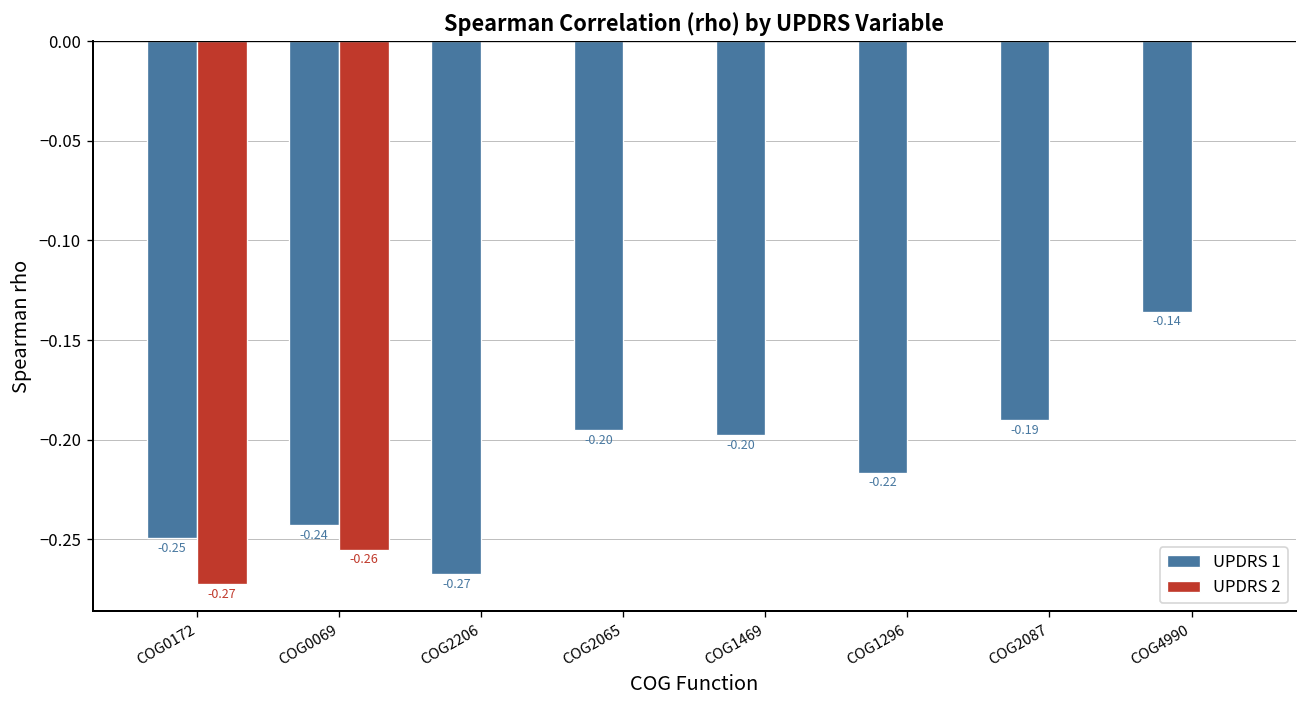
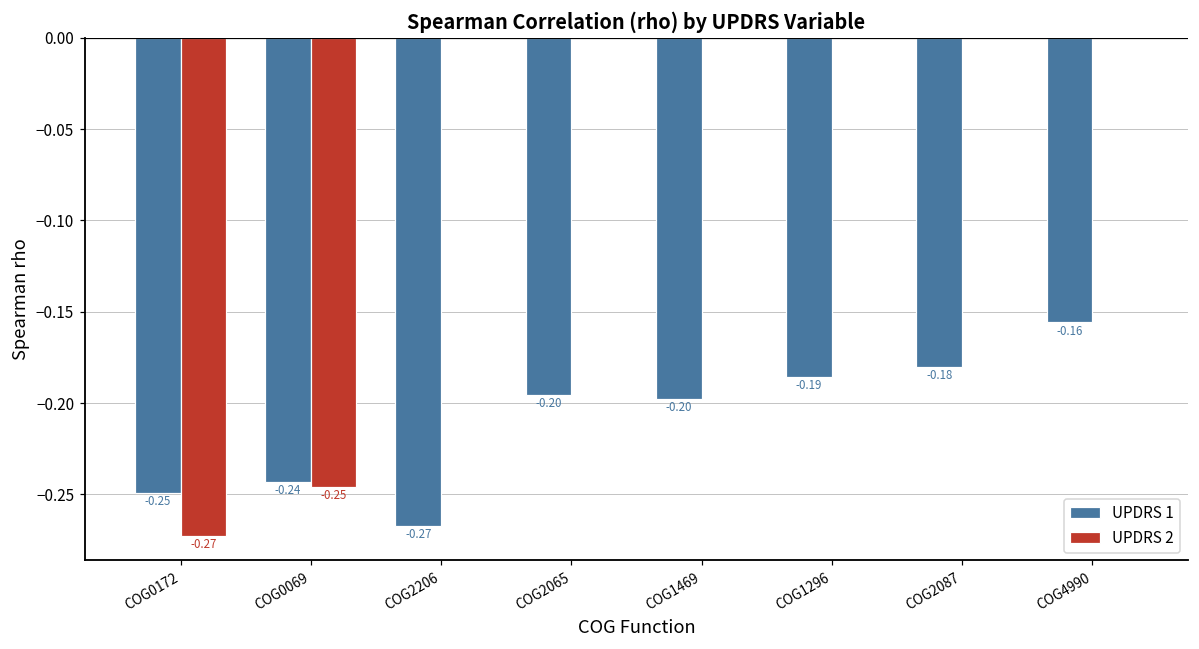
UPDRS 2, COG0069: -0.26 -> -0.25
UPDRS 1, COG1296: -0.22 -> -0.19
UPDRS 1, COG2087: -0.19 -> -0.18
UPDRS 1, COG4990: -0.14 -> -0.16
